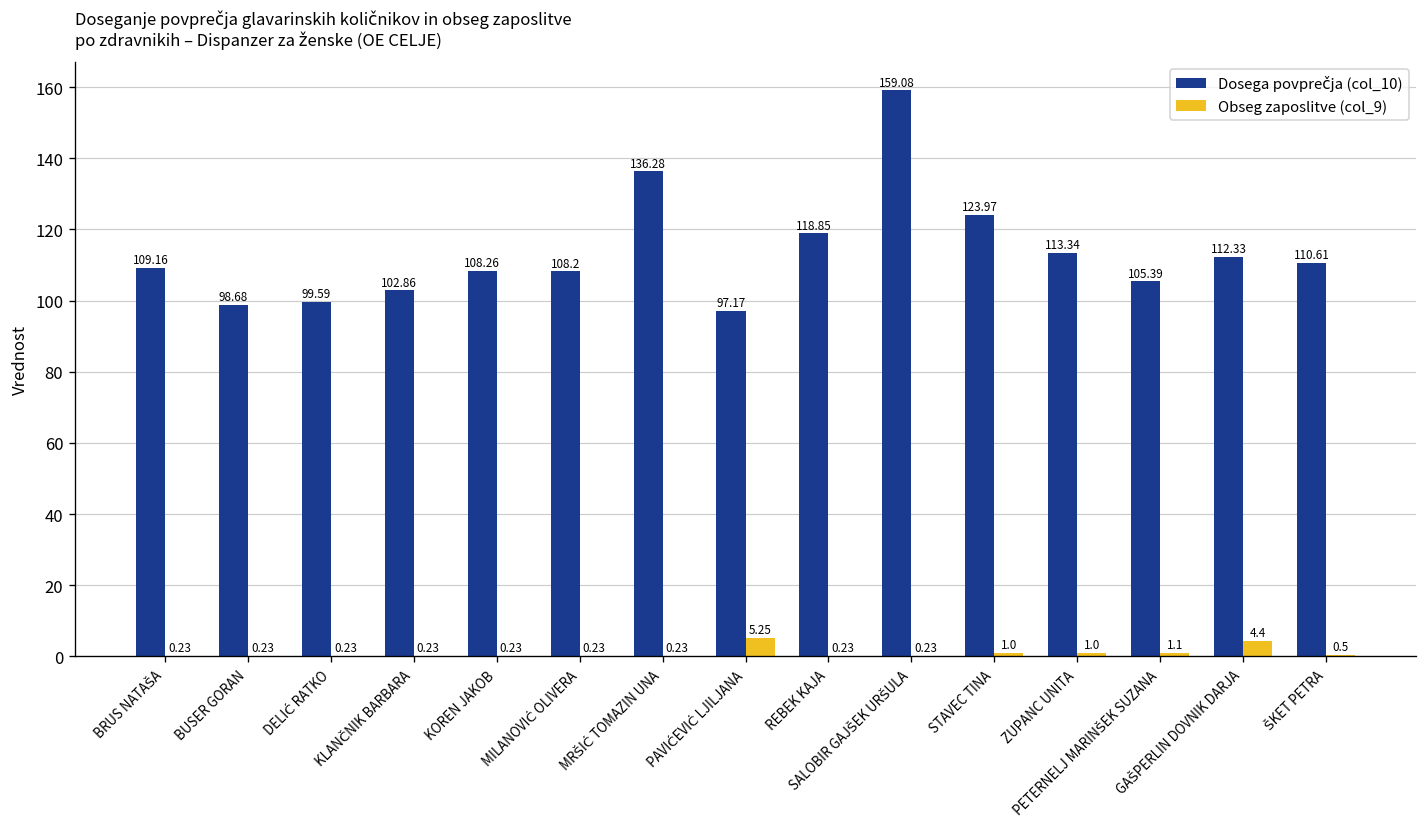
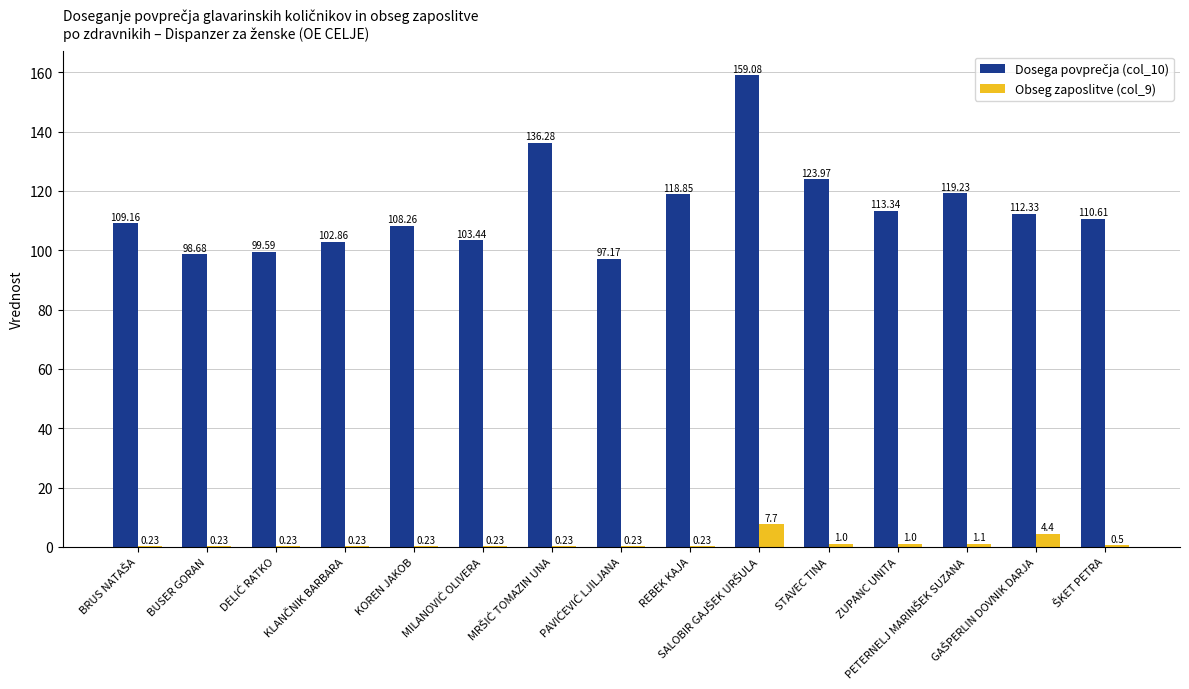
Dosega povprečja (col_10), MILANOVIĆ OLIVERA: 108.2 -> 103.44
Obseg zaposlitve (col_9), PAVIĆEVIĆ LJILJANA: 5.25 -> 0.23
Obseg zaposlitve (col_9), SALOBIR GAJŠEK URŠULA: 0.23 -> 7.7
Dosega povprečja (col_10), PETERNELJ MARINŠEK SUZANA: 105.39 -> 119.23
